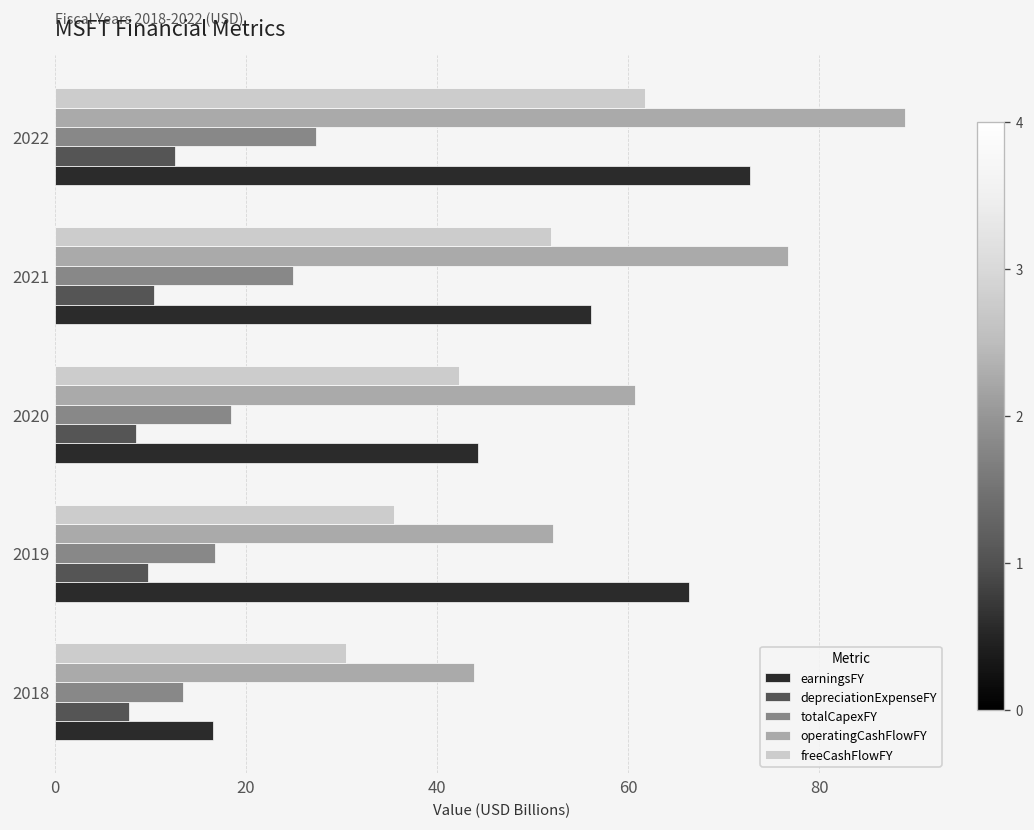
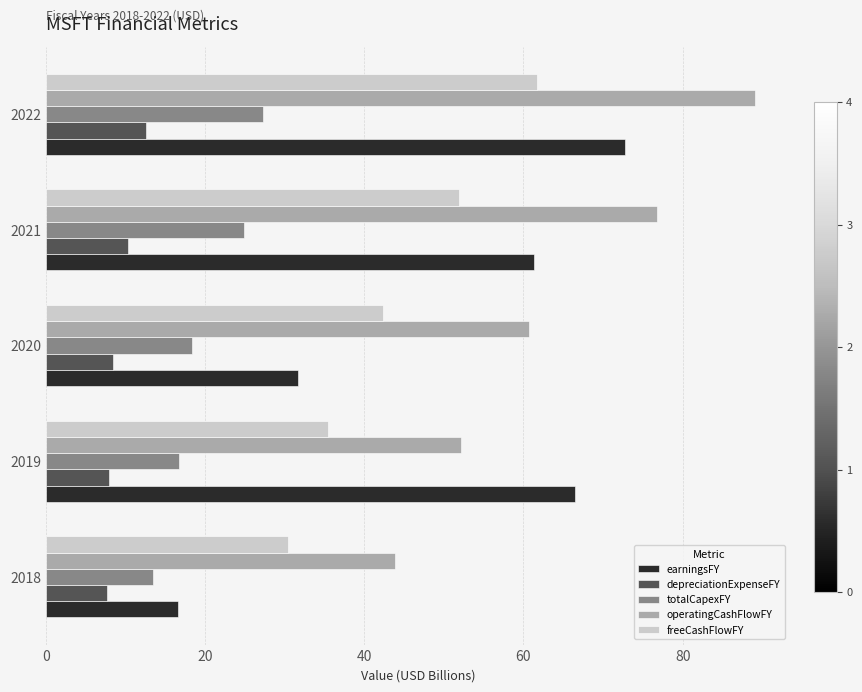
earningsFY, 2021: 56 -> 61
earningsFY, 2020: 44 -> 32
depreciationExpenseFY, 2019: 10 -> 8
